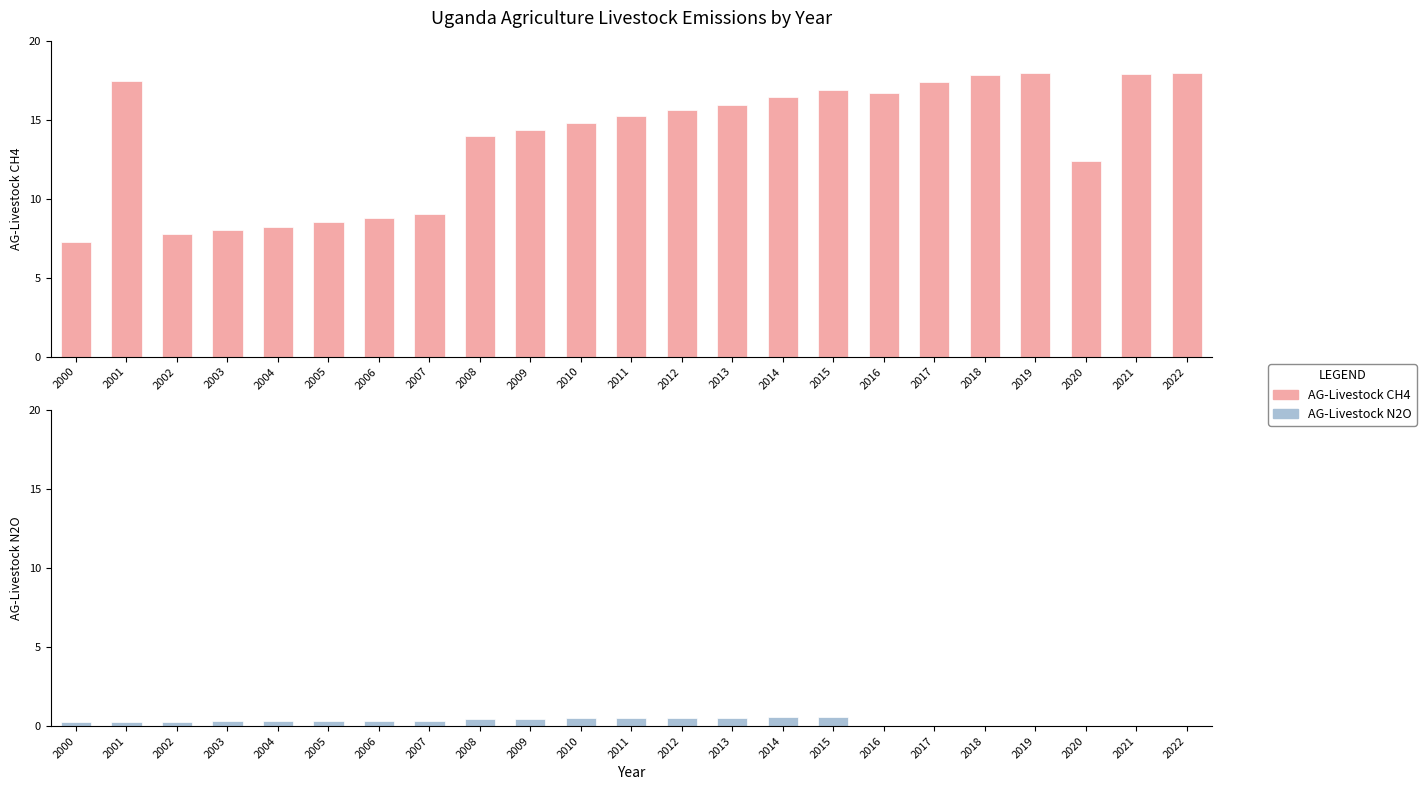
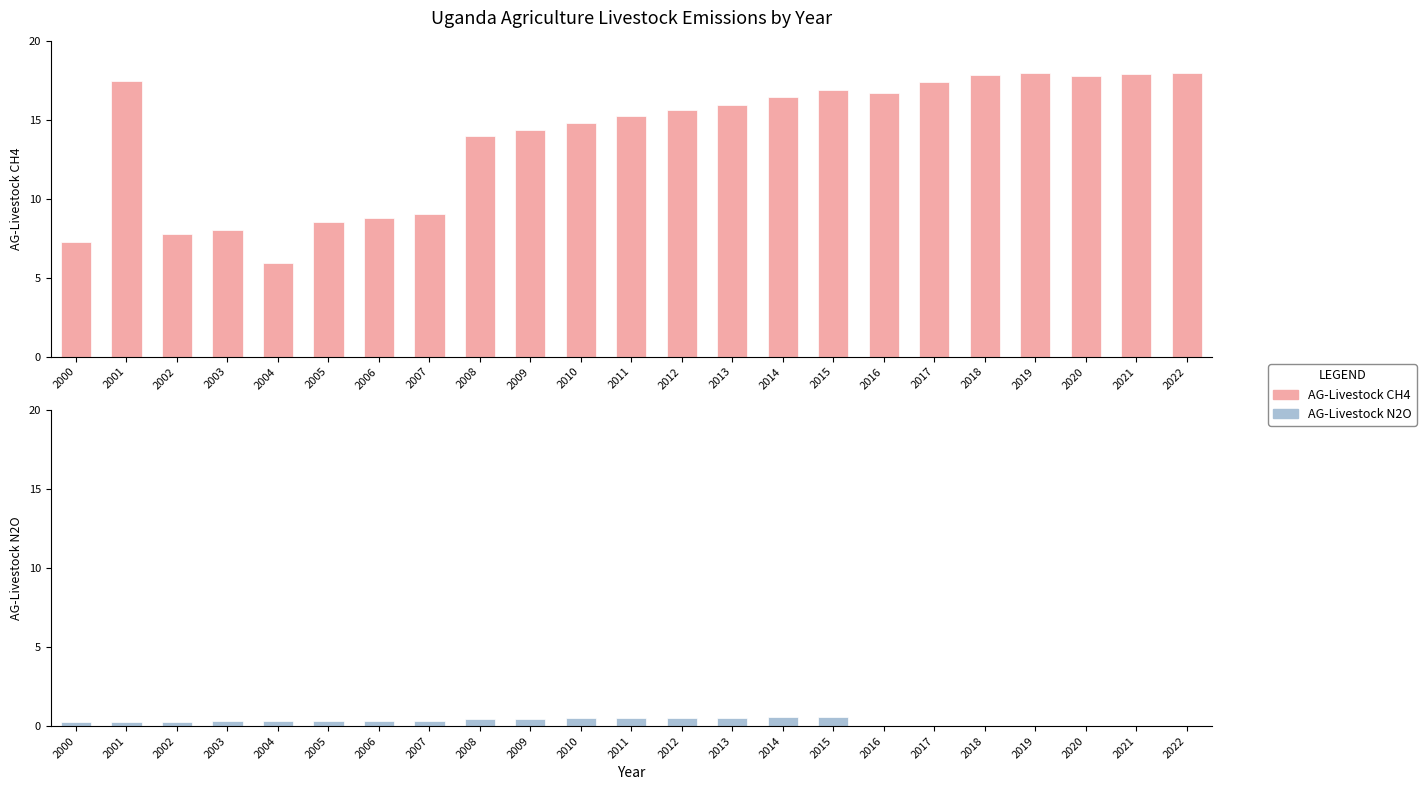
Uganda Agriculture Livestock Emissions by Year, 2004: 8.2 -> 5.9
Uganda Agriculture Livestock Emissions by Year, 2020: 12.4 -> 17.7
